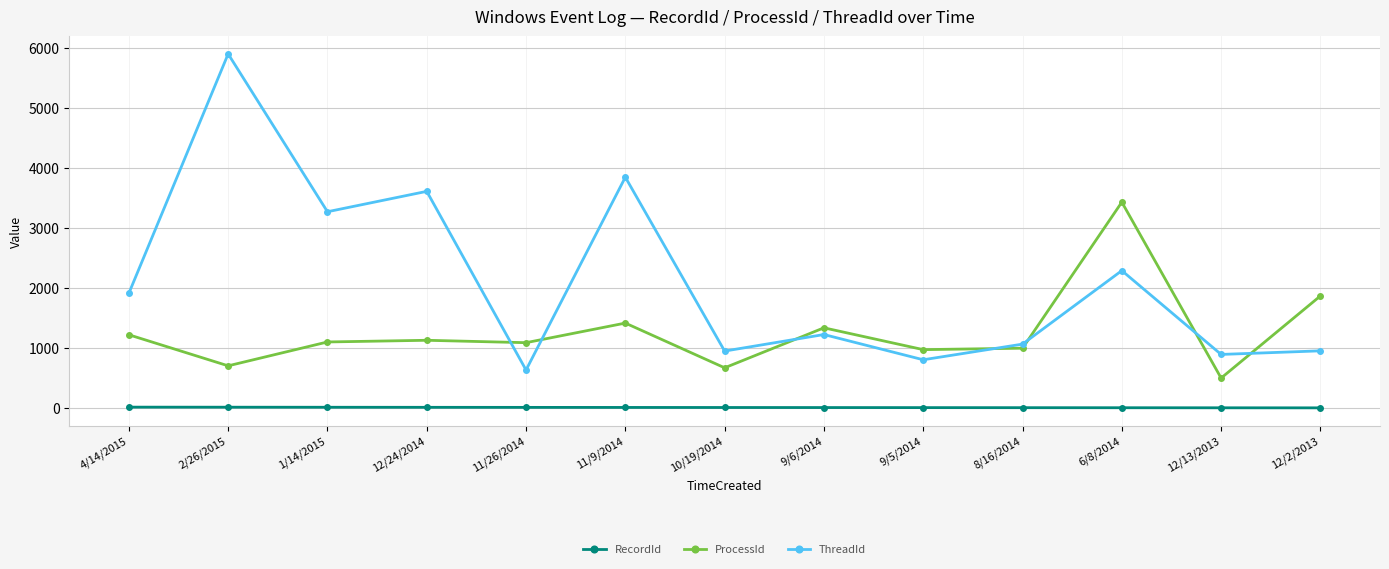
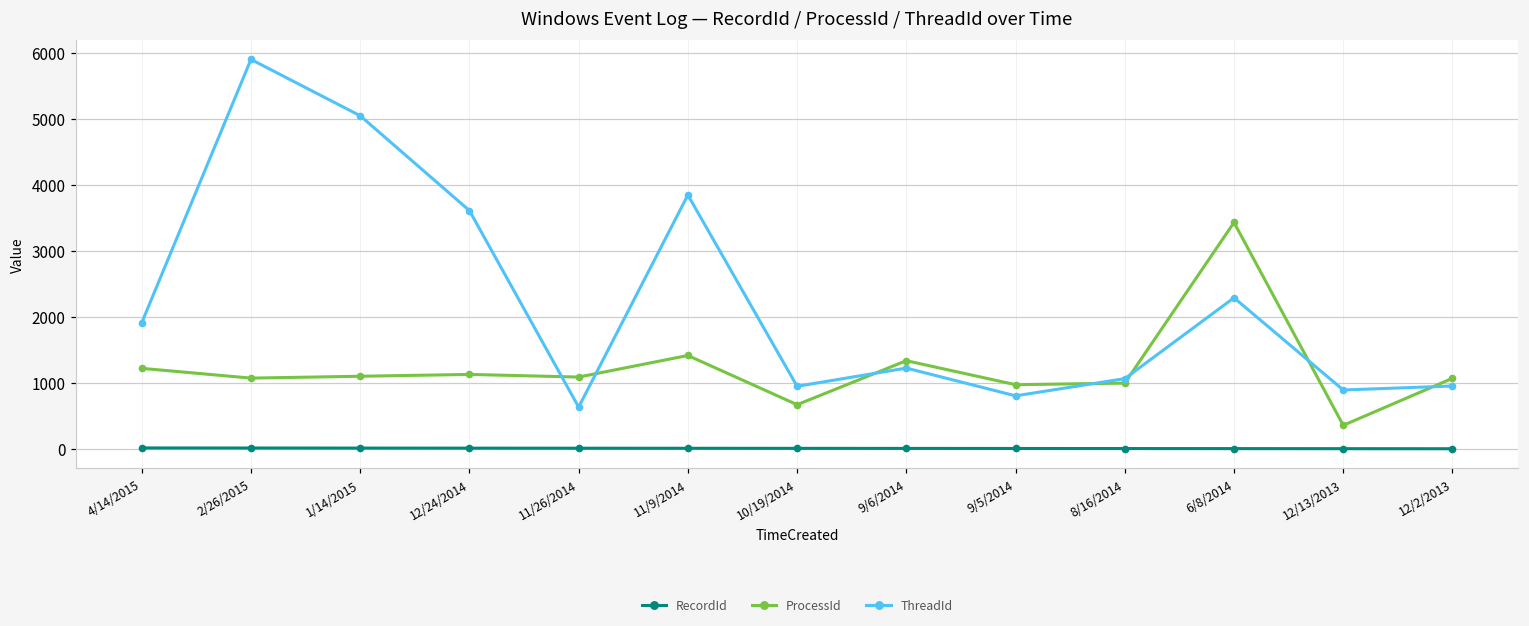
ProcessId, 2/26/2015: 700 -> 1100
ThreadId, 1/14/2015: 3300 -> 5100
ProcessId, 12/13/2013: 500 -> 400
ProcessId, 12/2/2013: 1900 -> 1100
